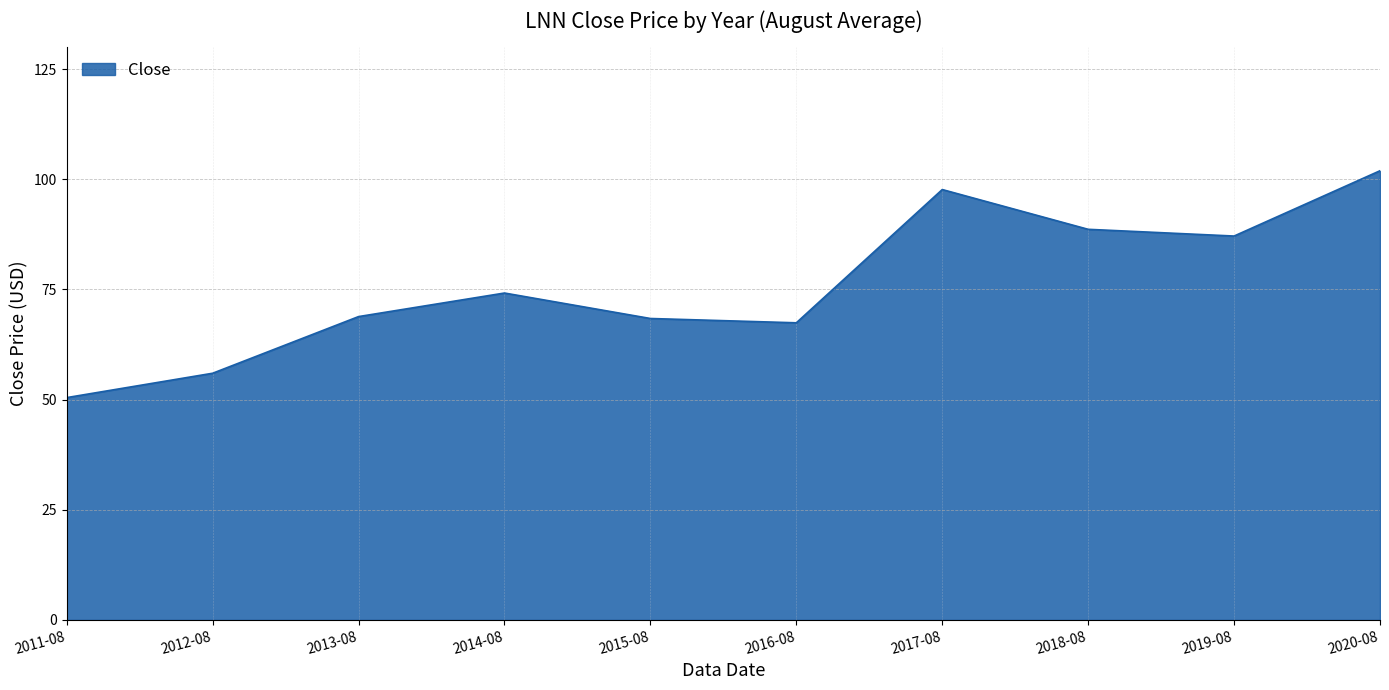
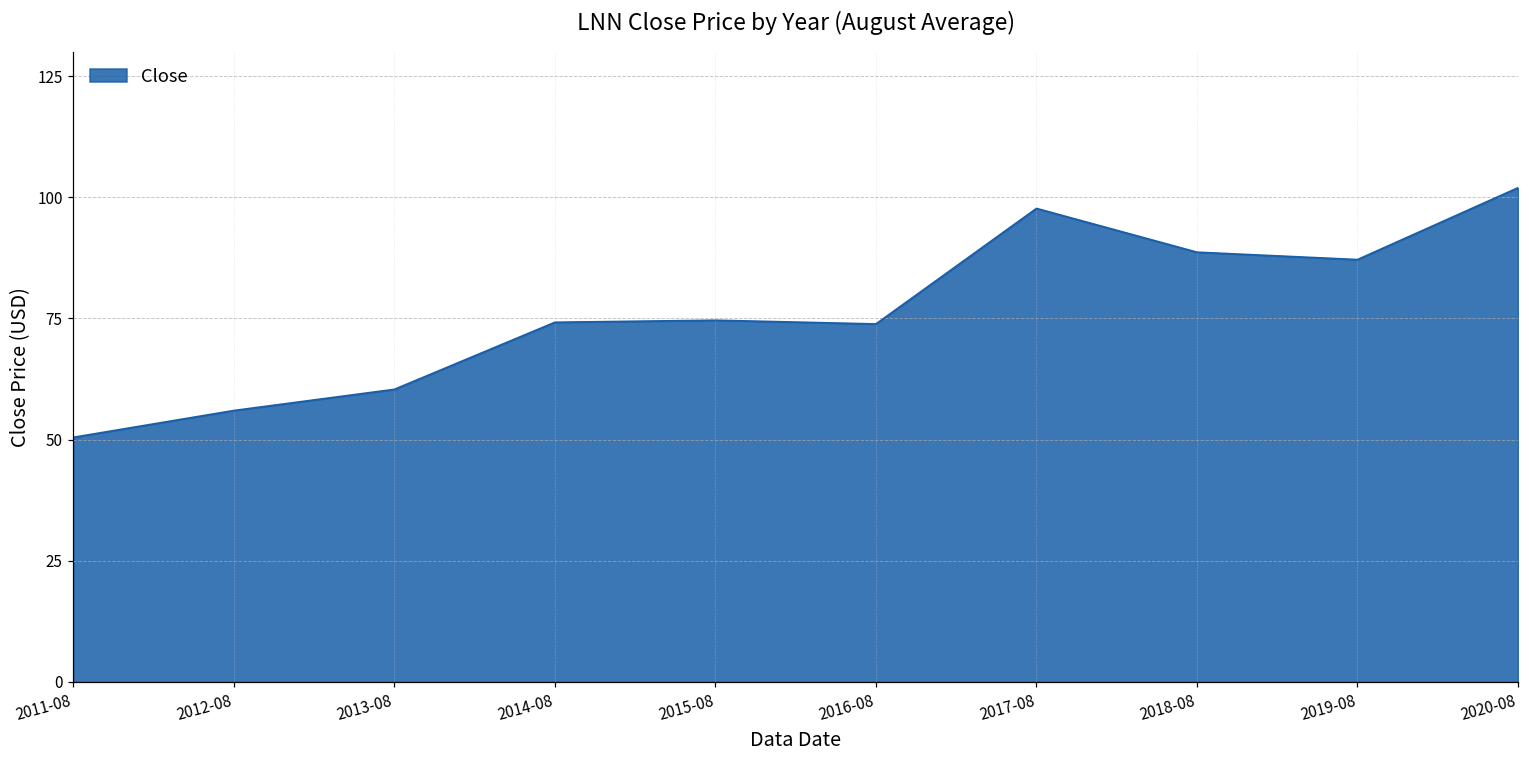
2013-08: 69 -> 60
2015-08: 68 -> 75
2016-08: 67 -> 74
